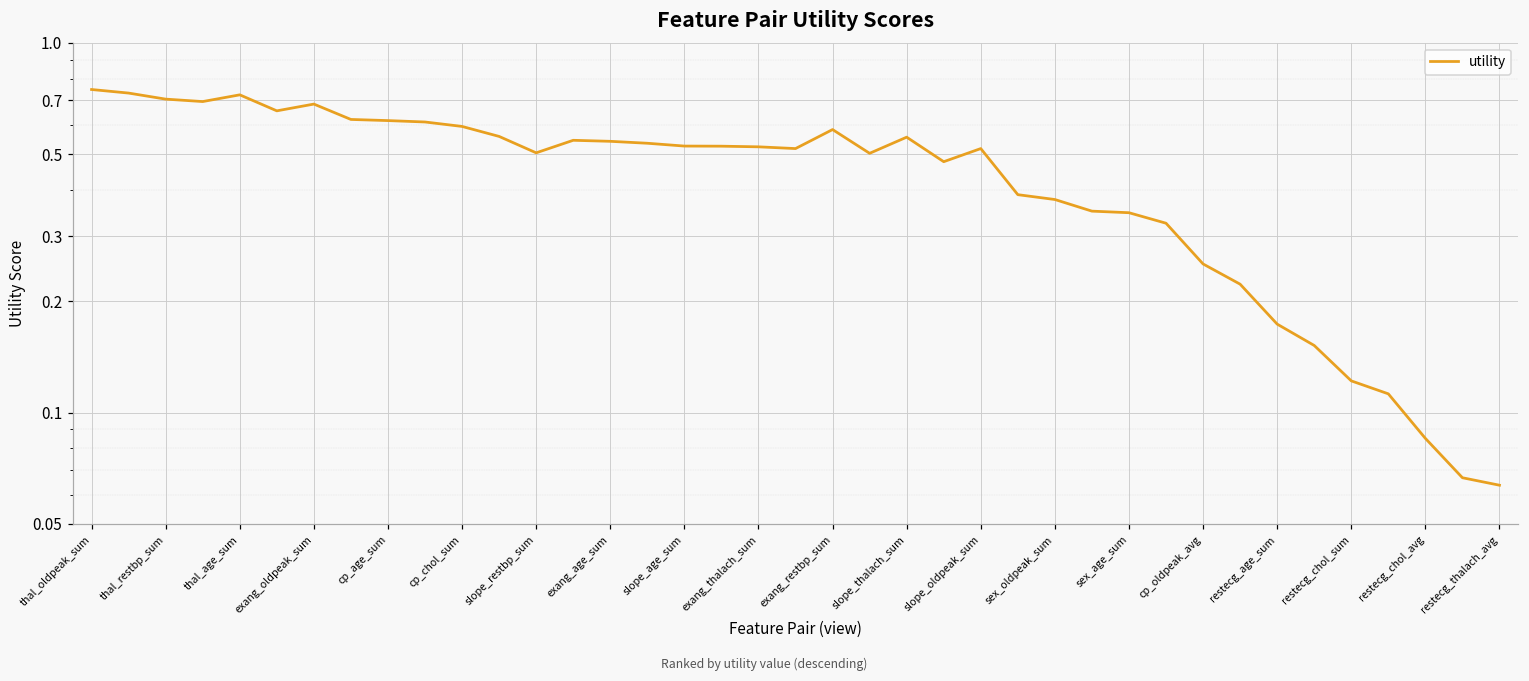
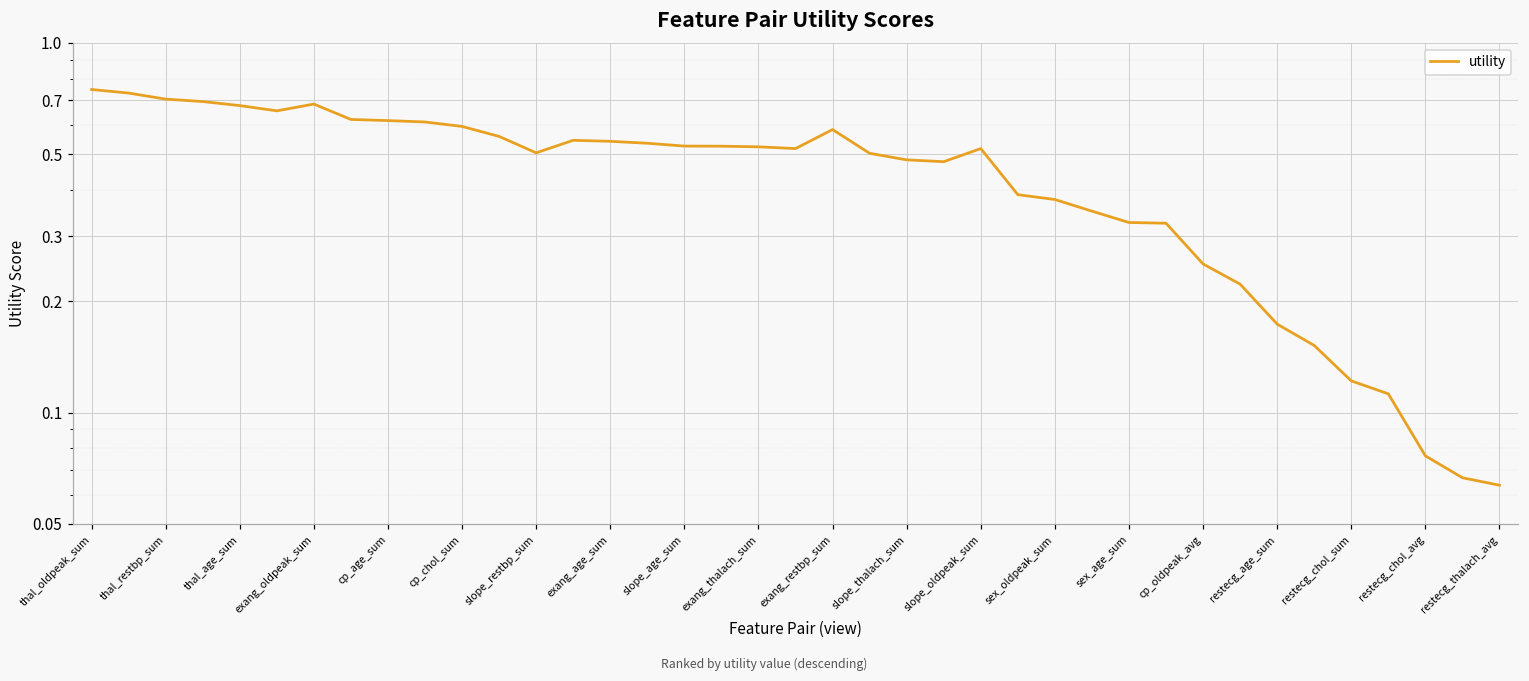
thal_age_sum: 0.72 -> 0.68
slope_thalach_sum: 0.56 -> 0.48
sex_age_sum: 0.35 -> 0.33
restecg_chol_avg: 0.085 -> 0.076
